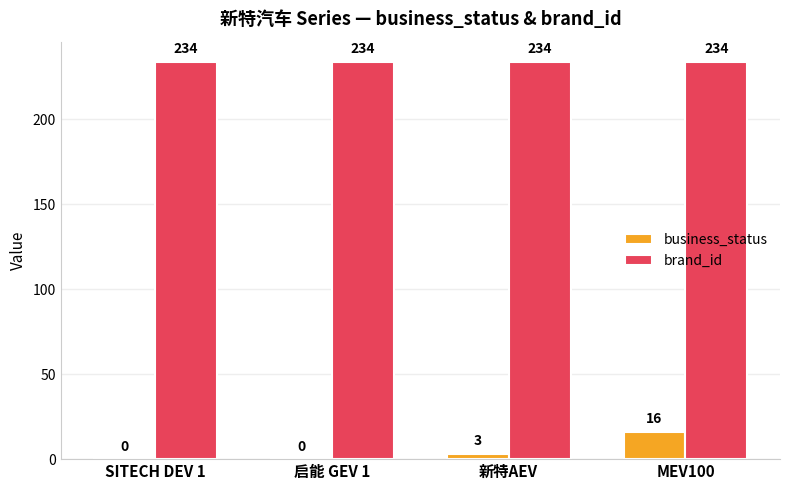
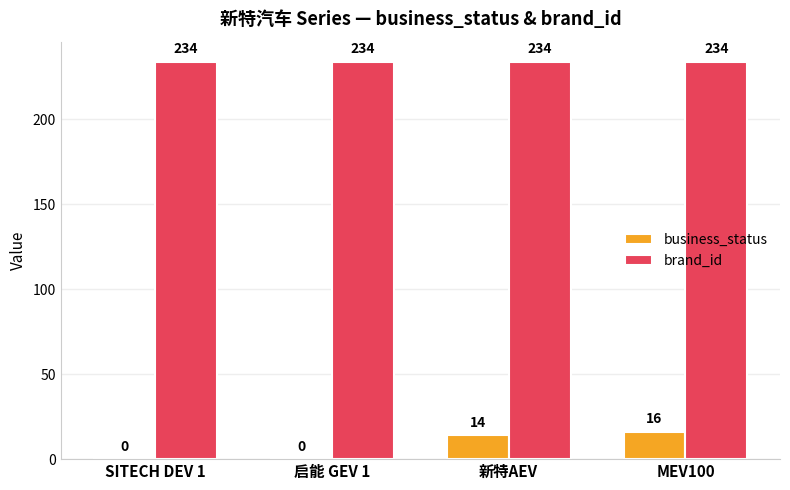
business_status, 新特AEV: 3 -> 14
